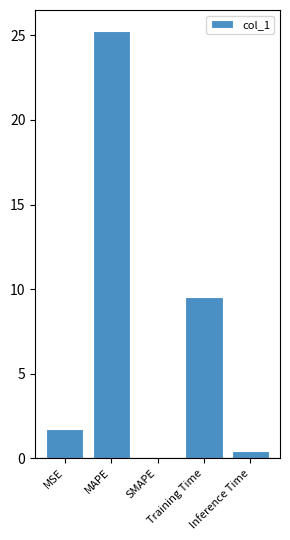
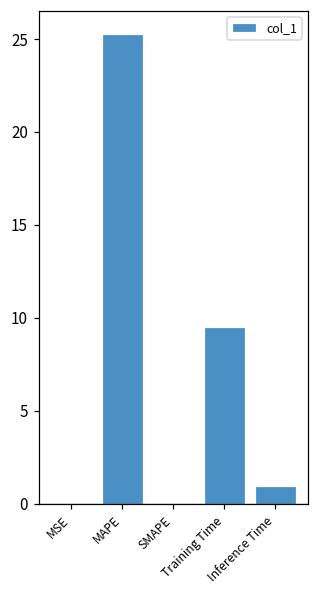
MSE: 1.7 -> 0.0
Inference Time: 0.4 -> 0.9
